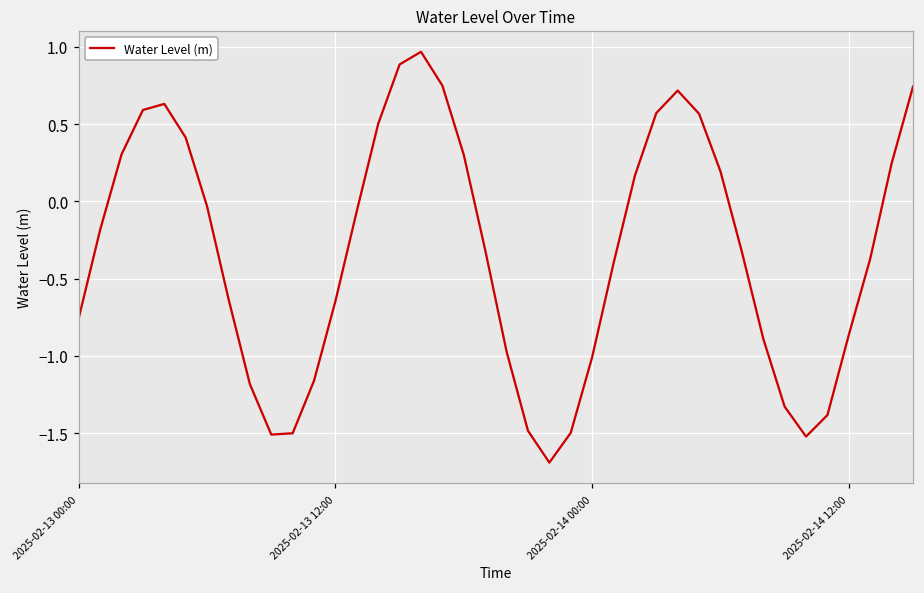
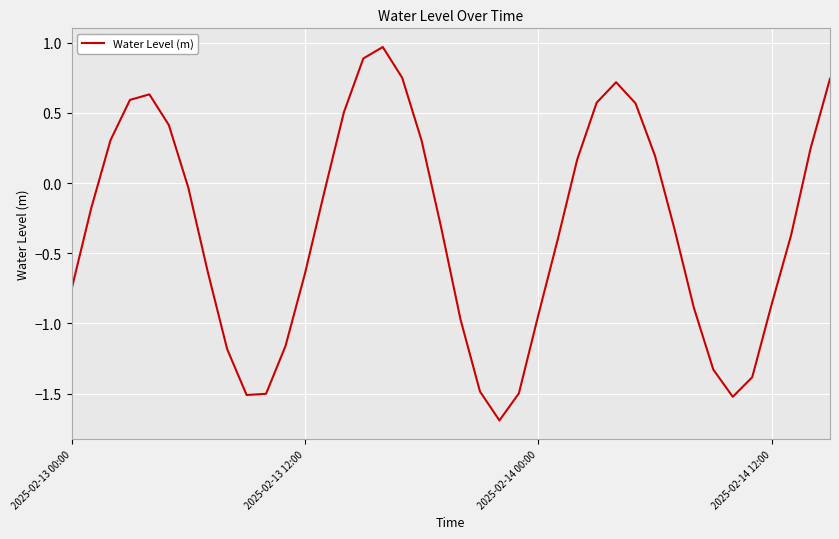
2025-02-14 00:00: -1.01 -> -0.94
